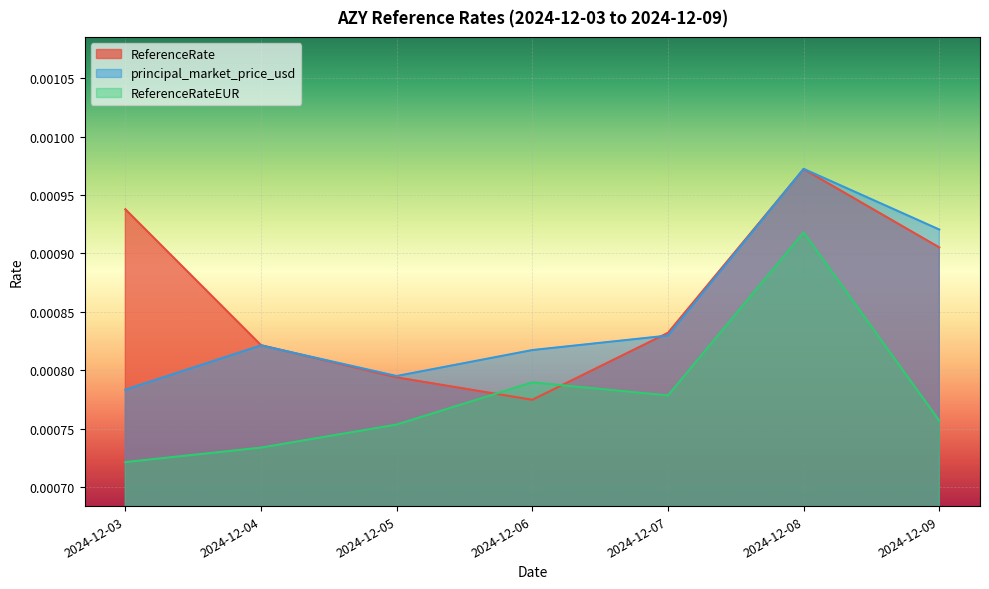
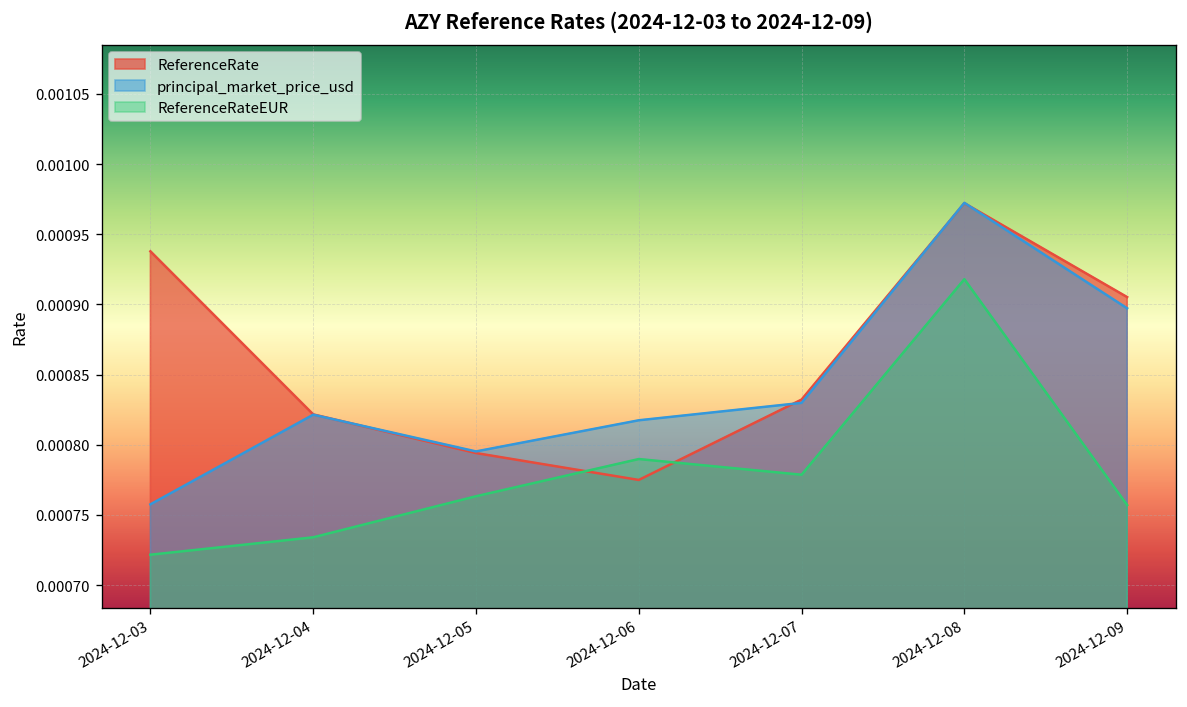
principal_market_price_usd, 2024-12-03: 0.000784 -> 0.000758
ReferenceRateEUR, 2024-12-05: 0.000754 -> 0.000763
principal_market_price_usd, 2024-12-09: 0.000920 -> 0.000897
